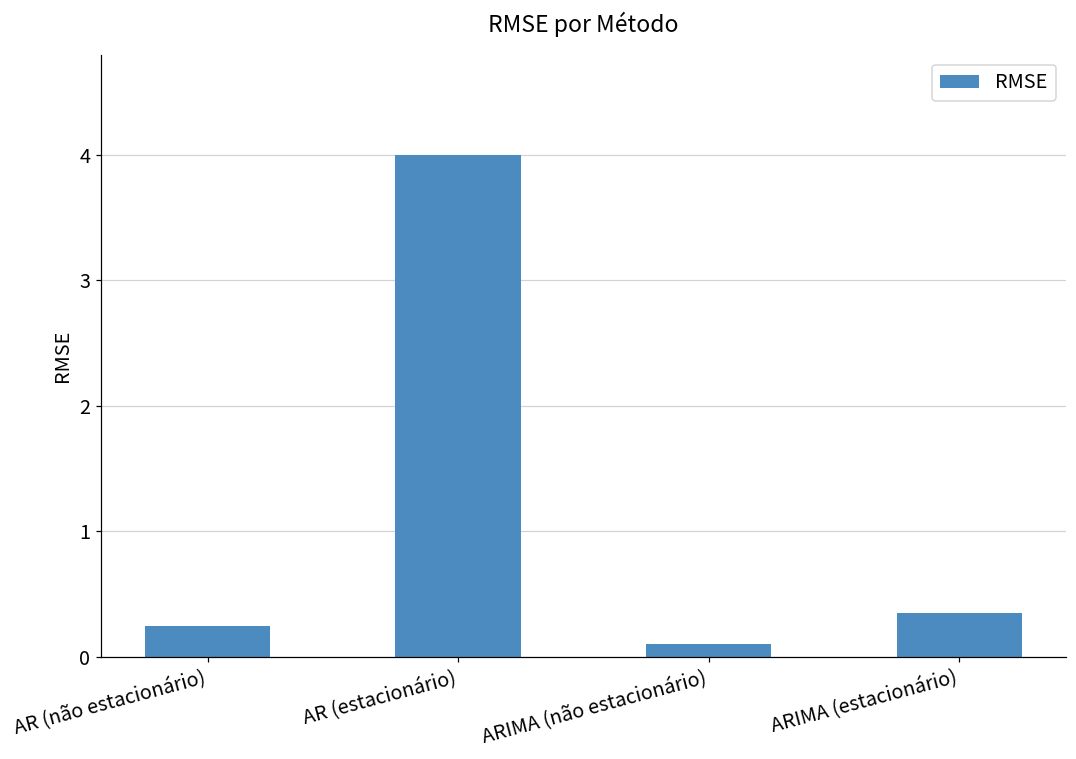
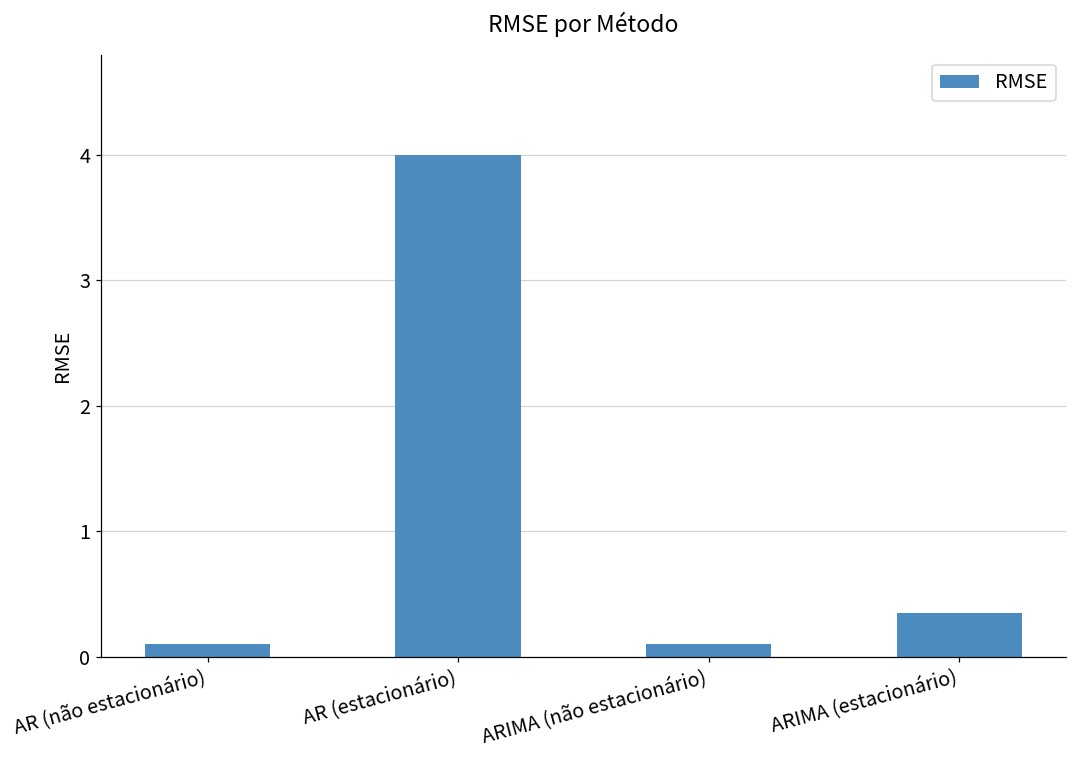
AR (não estacionário): 0.25 -> 0.10
